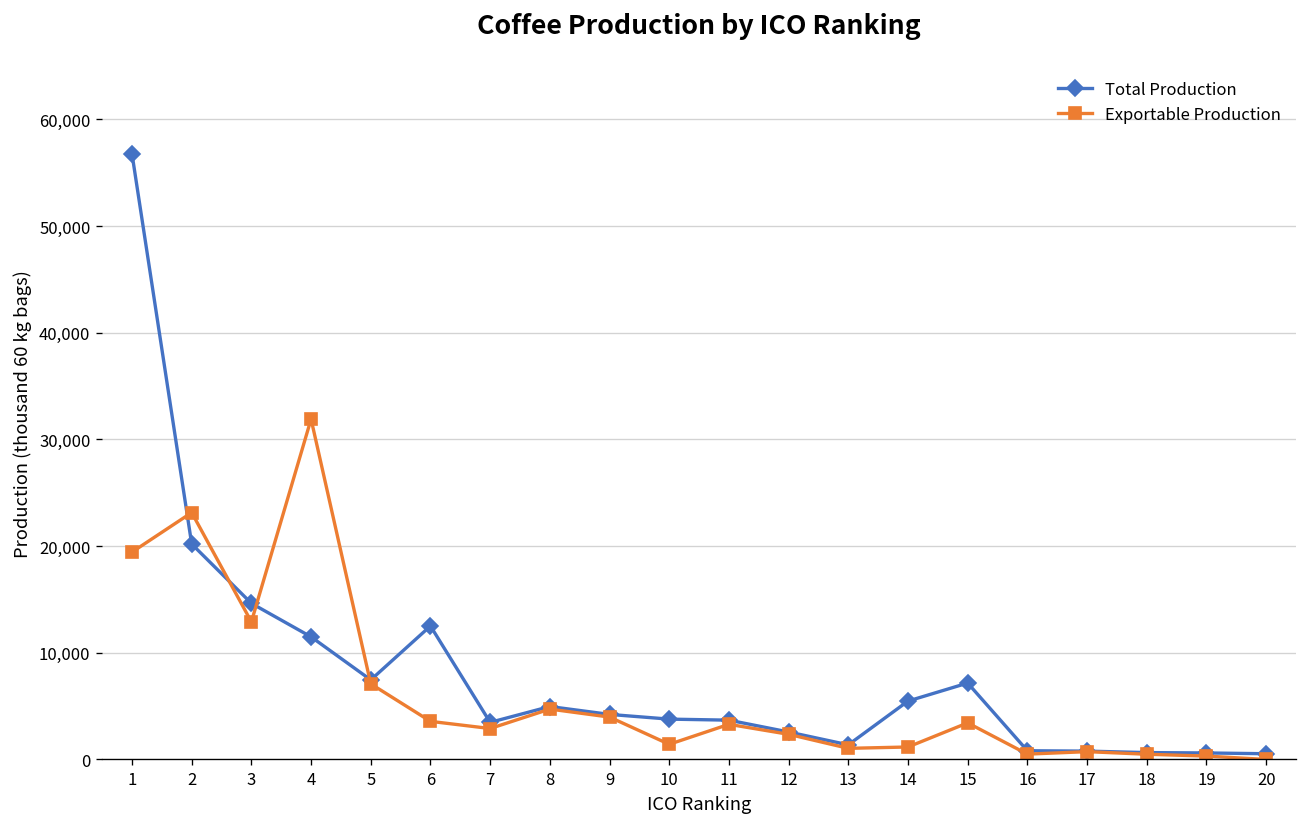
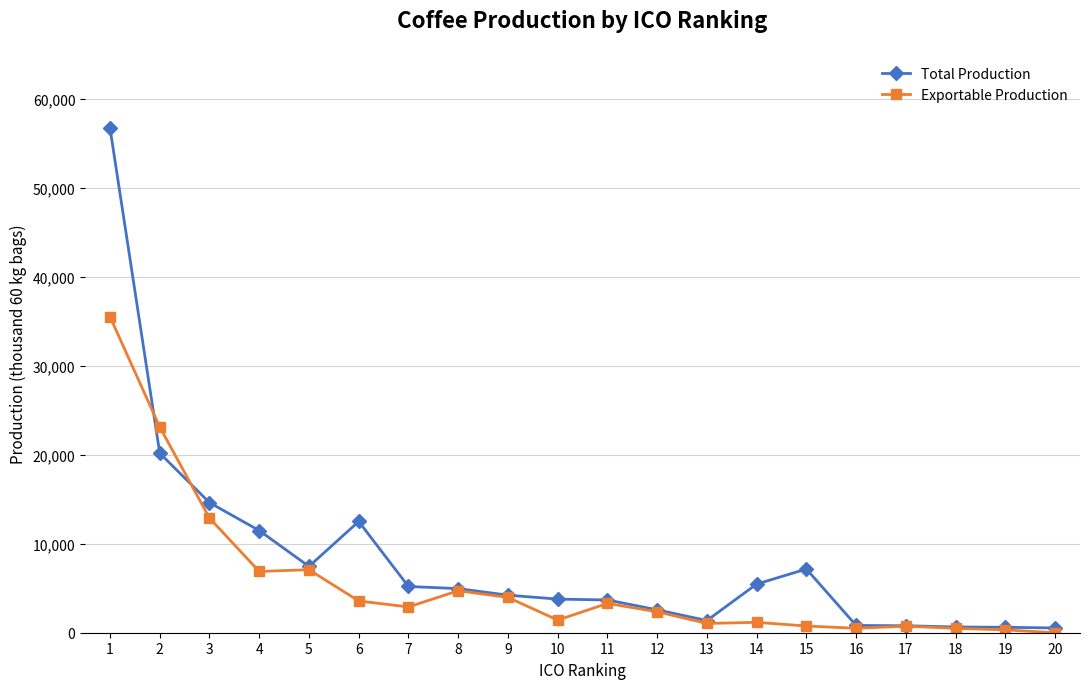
Exportable Production, 1: 19,000 -> 36,000
Exportable Production, 4: 32,000 -> 7,000
Total Production, 7: 3,000 -> 5,000
Exportable Production, 15: 3,000 -> 1,000
